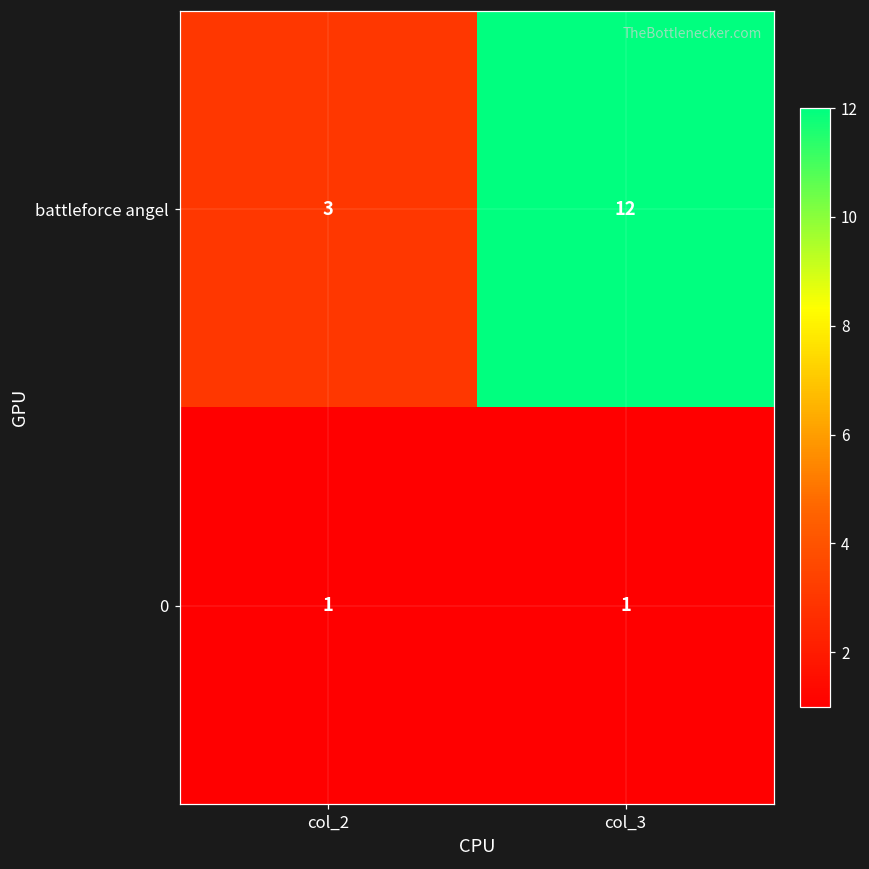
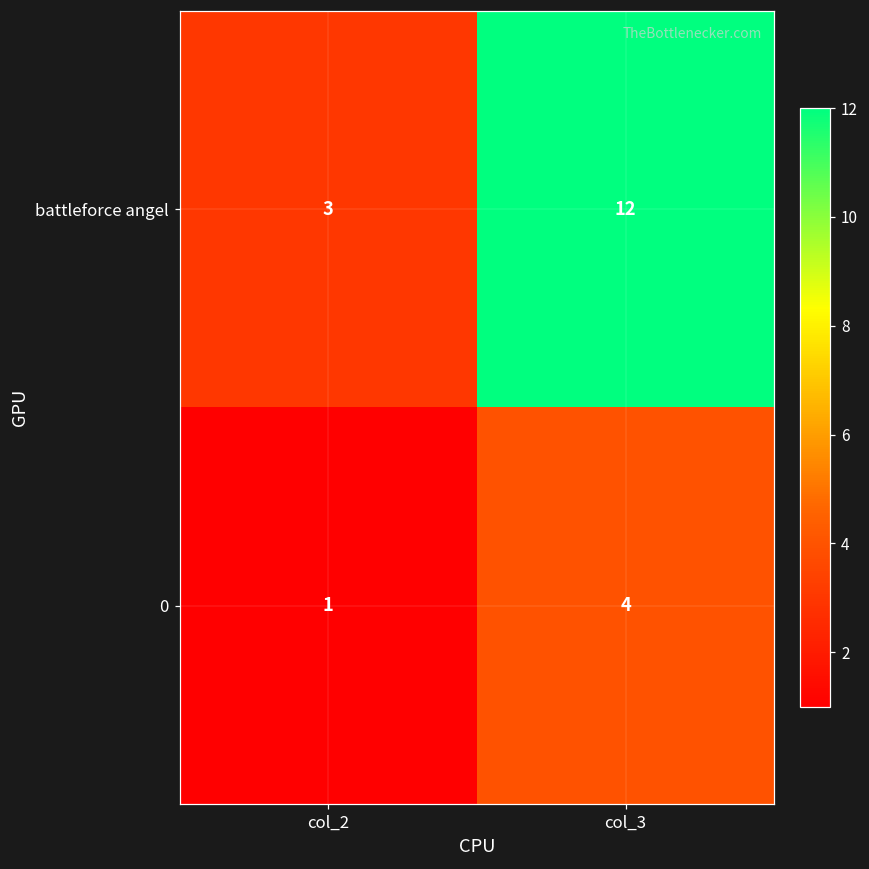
0, col_3: 1 -> 4
